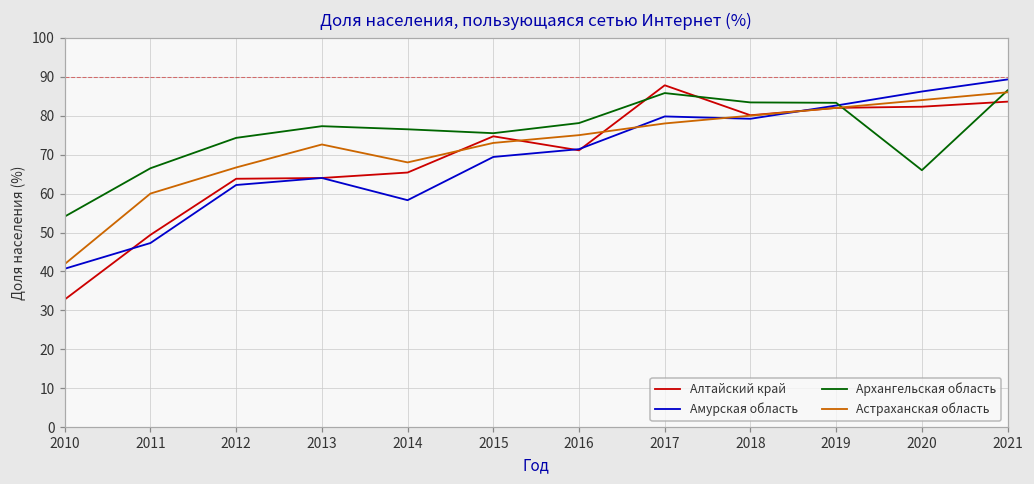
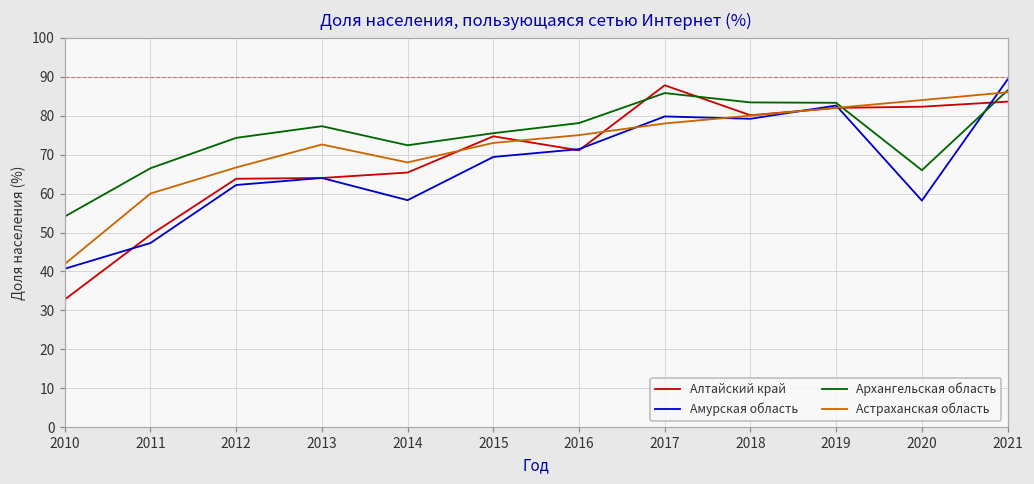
Архангельская область, 2014: 77 -> 72
Амурская область, 2020: 86 -> 58
